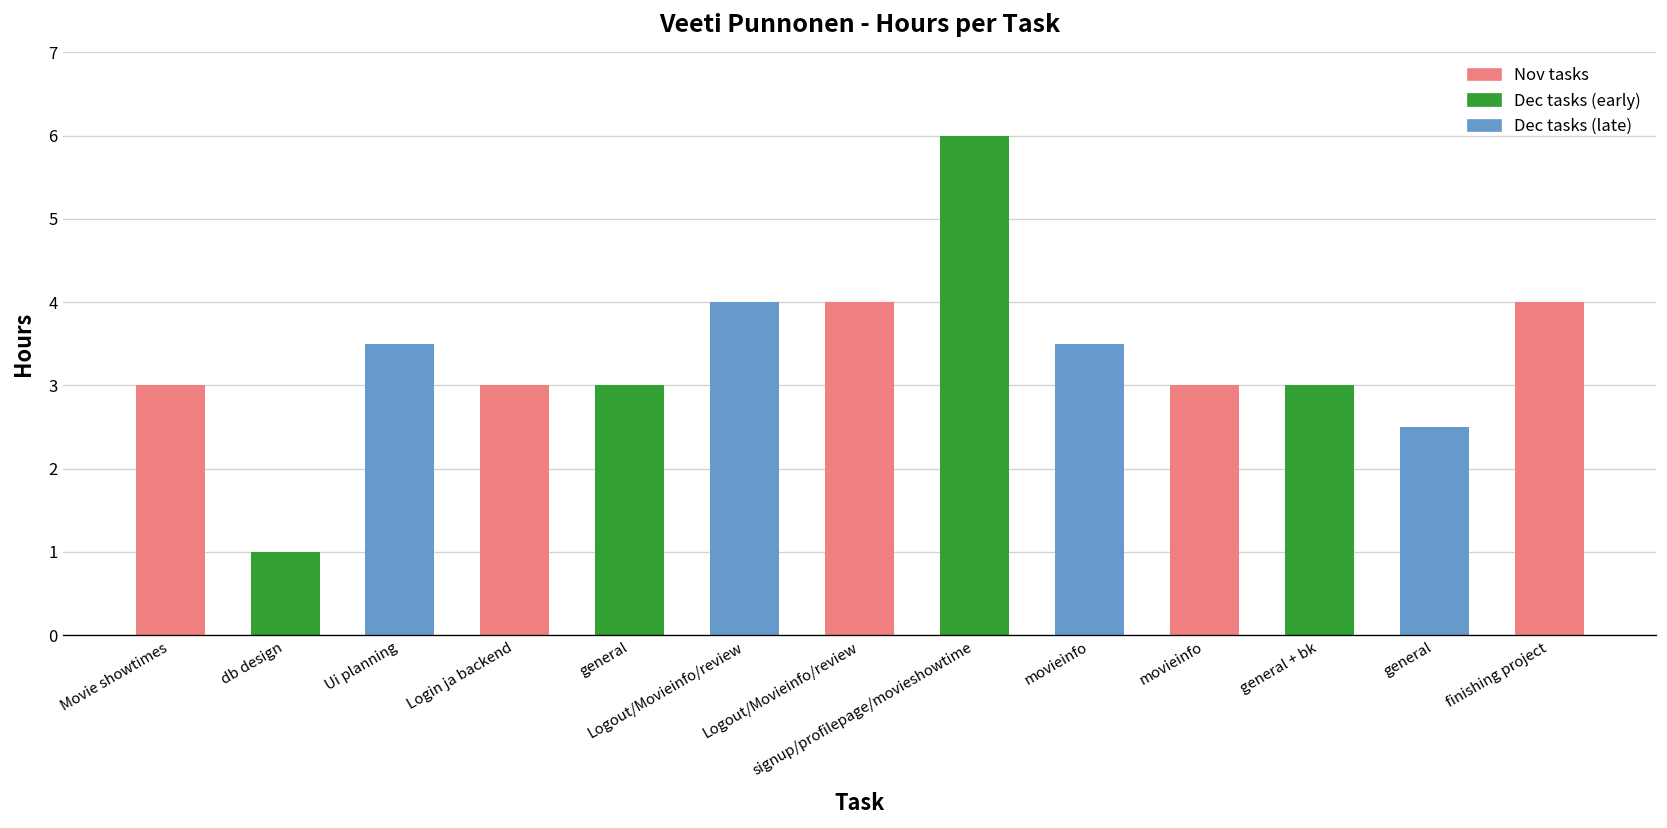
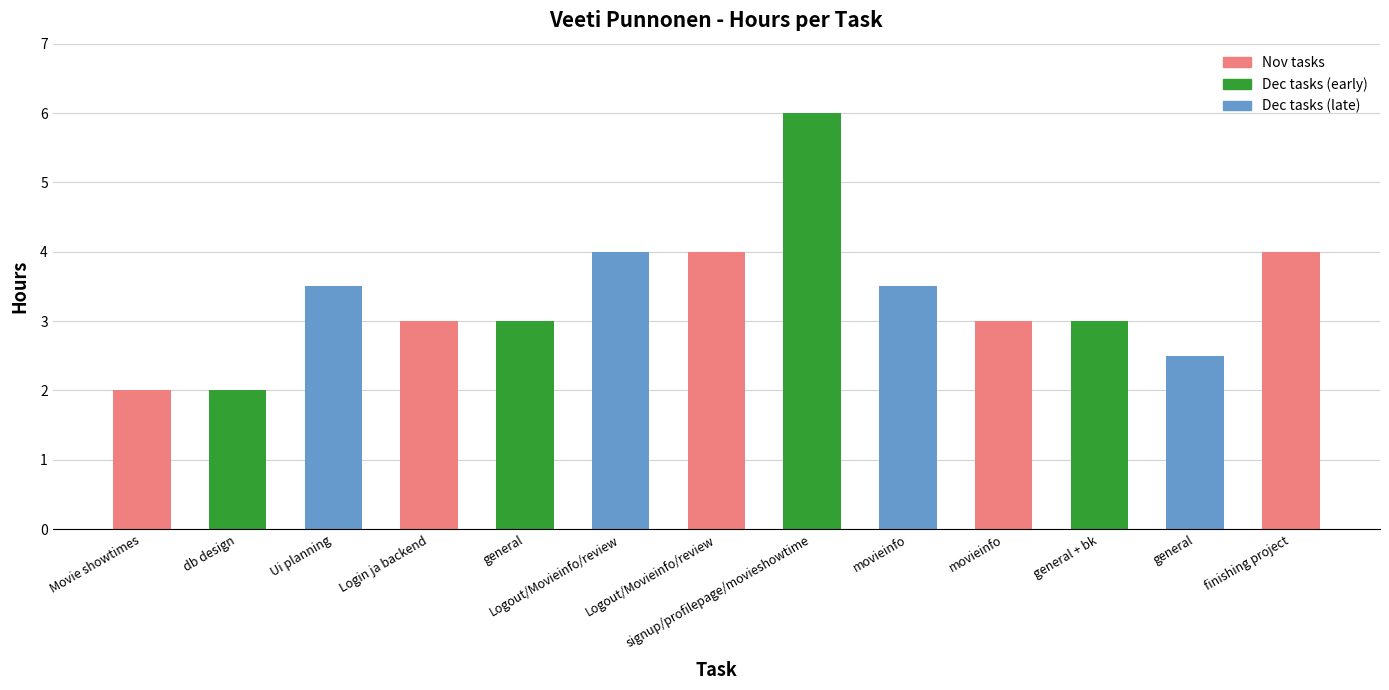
Movie showtimes: 3 -> 2
db design: 1 -> 2
